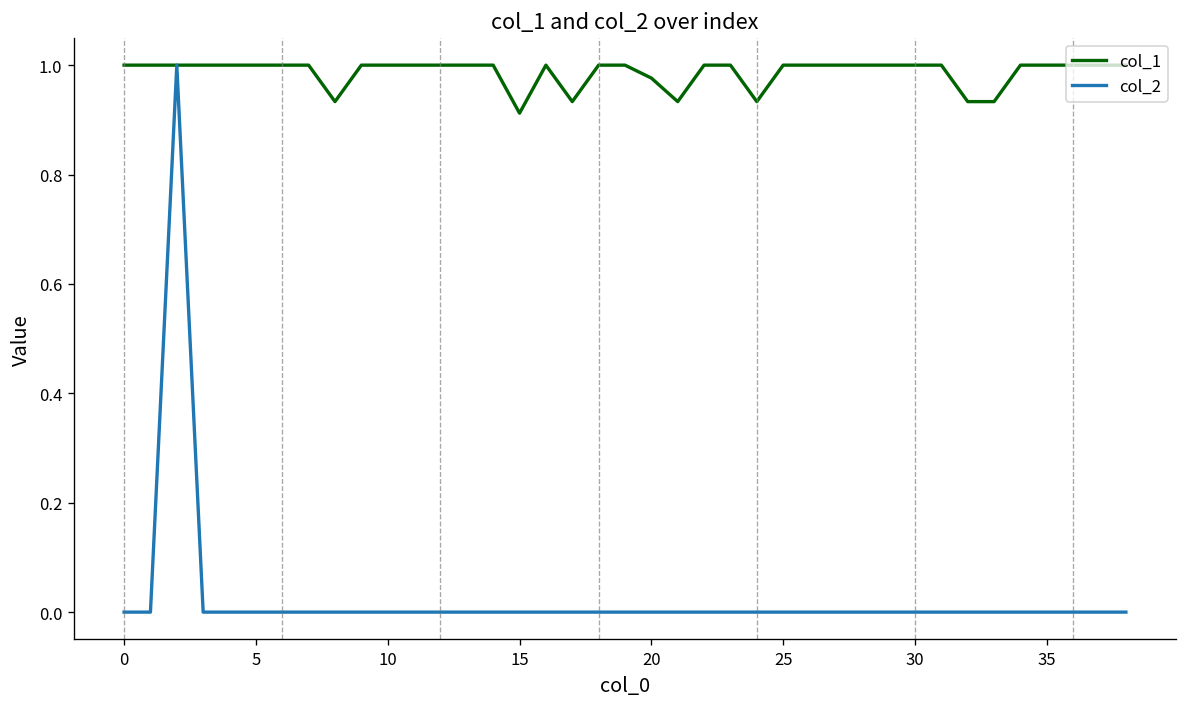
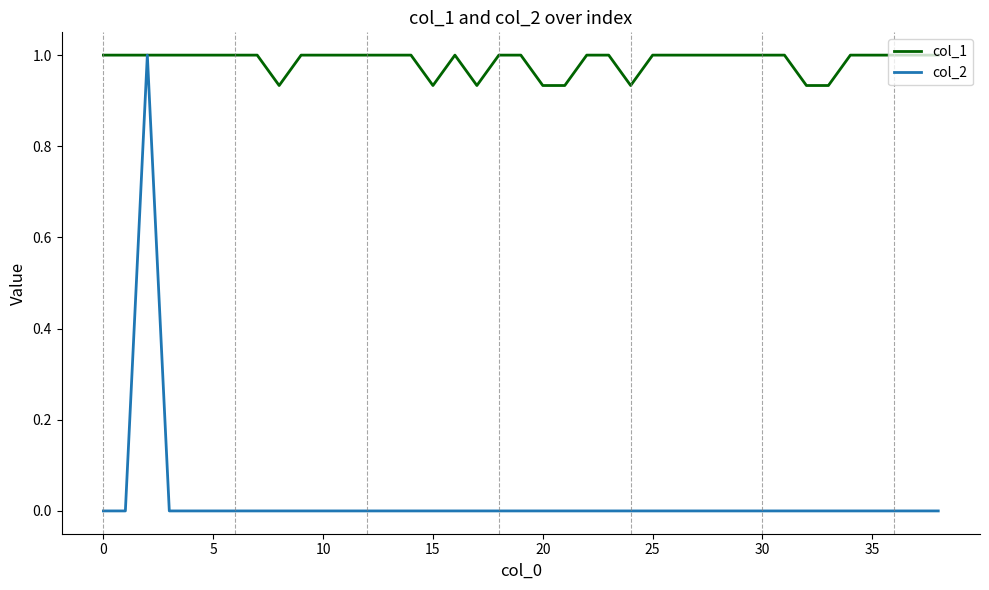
col_1, 15: 0.91 -> 0.93
col_1, 20: 0.98 -> 0.93
